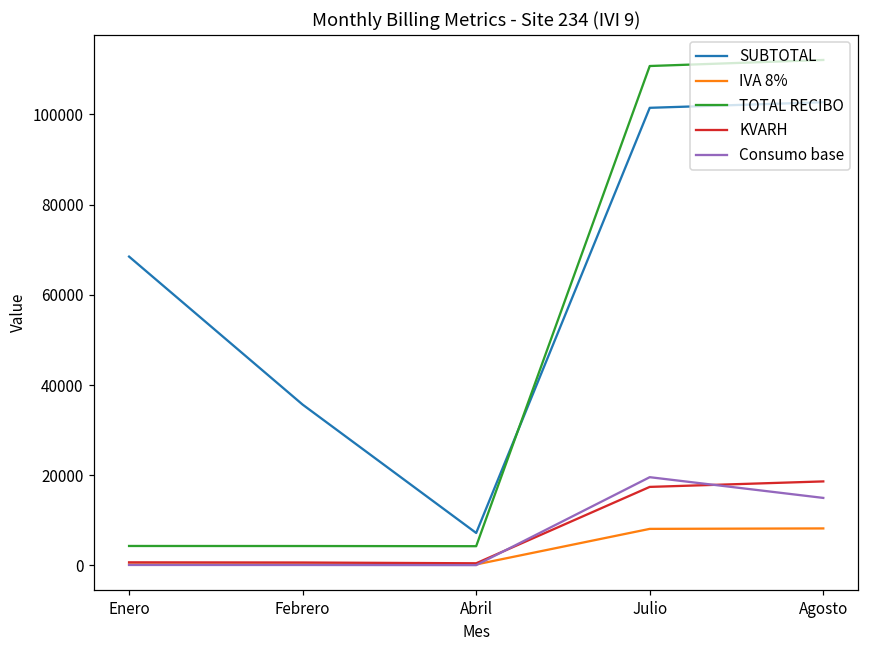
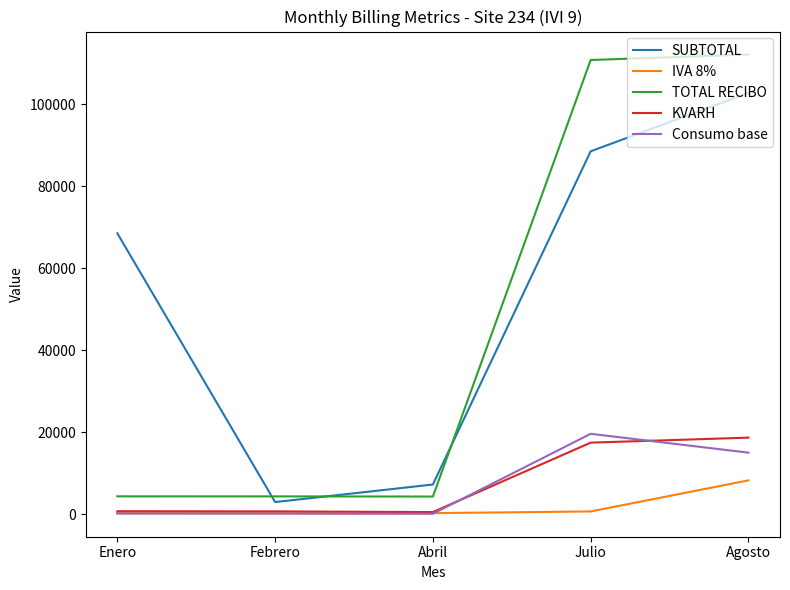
SUBTOTAL, Febrero: 36000 -> 3000
SUBTOTAL, Julio: 101000 -> 88000
IVA 8%, Julio: 8000 -> 1000
